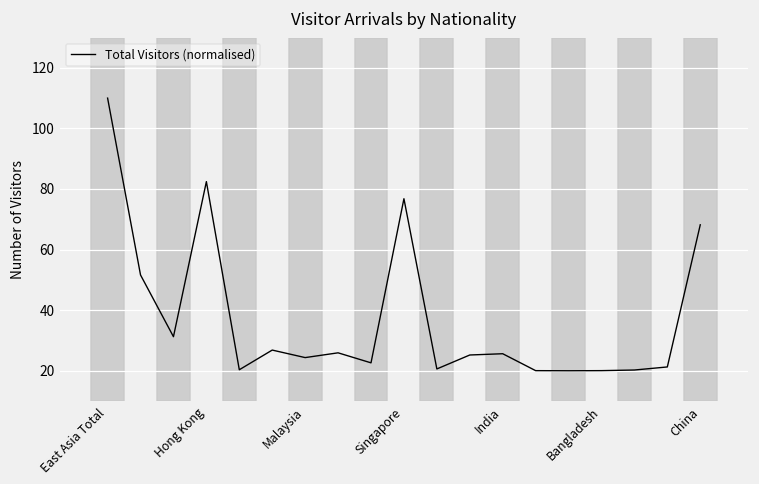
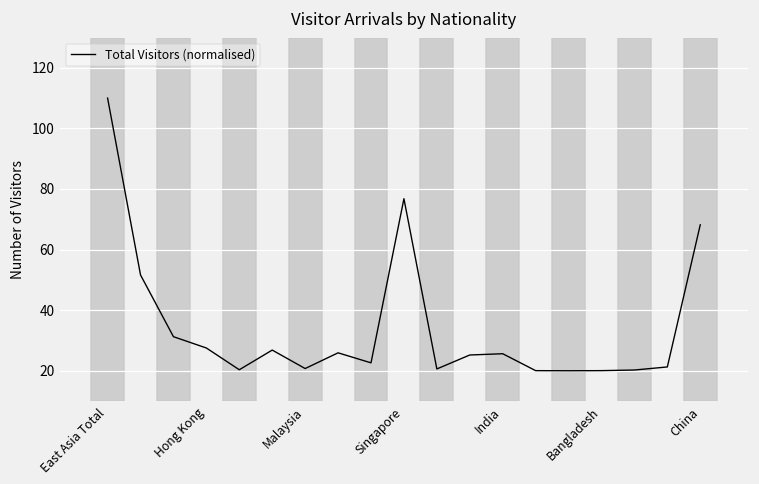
Hong Kong: 82 -> 28
Malaysia: 24 -> 21
